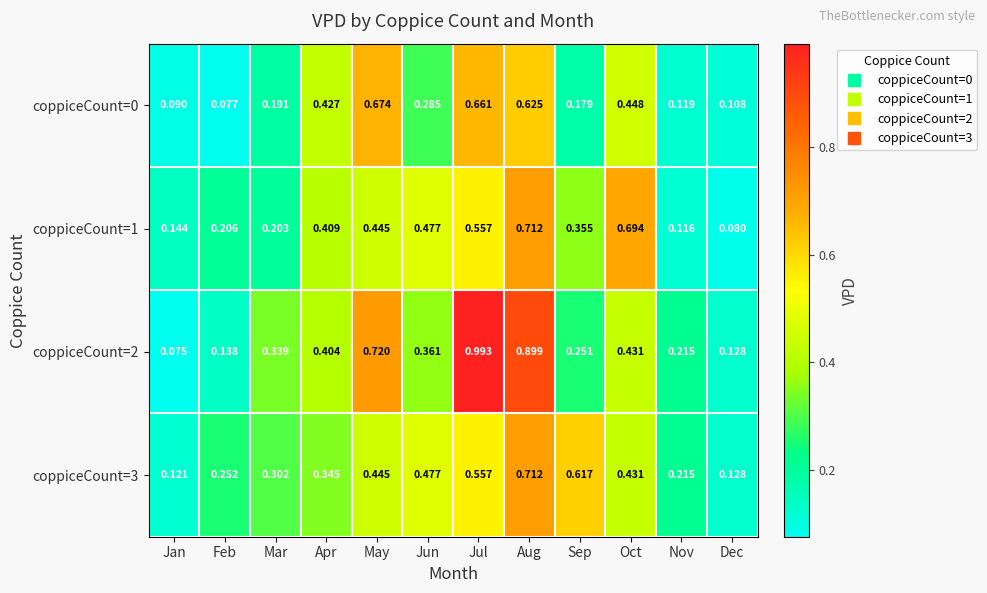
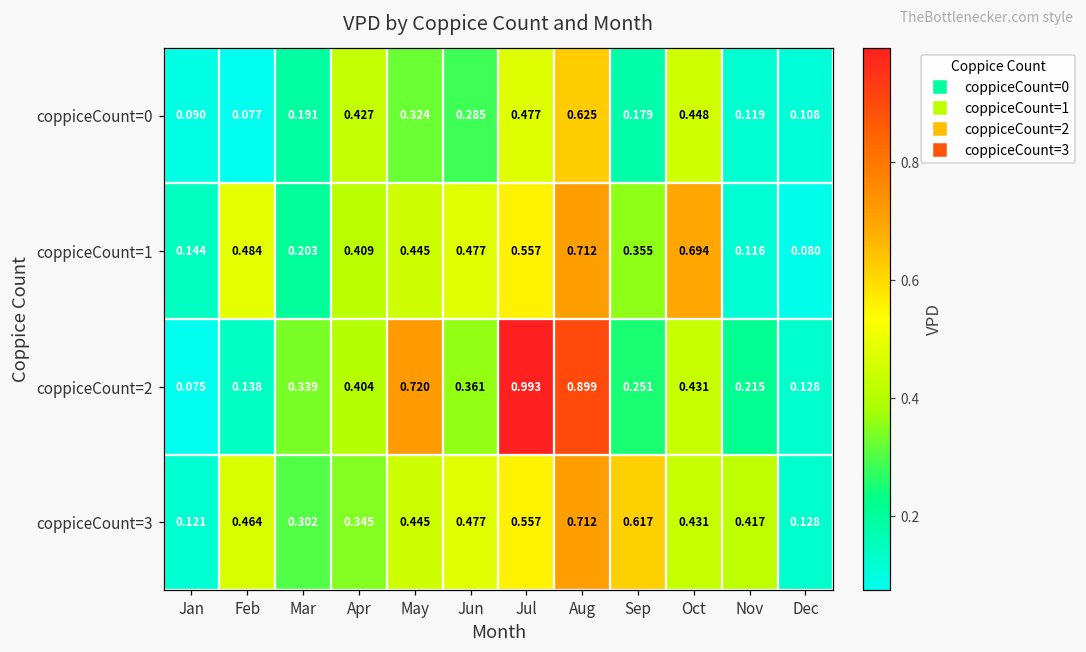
coppiceCount=0, May: 0.674 -> 0.324
coppiceCount=0, Jul: 0.661 -> 0.477
coppiceCount=1, Feb: 0.206 -> 0.484
coppiceCount=3, Feb: 0.252 -> 0.464
coppiceCount=3, Nov: 0.215 -> 0.417
